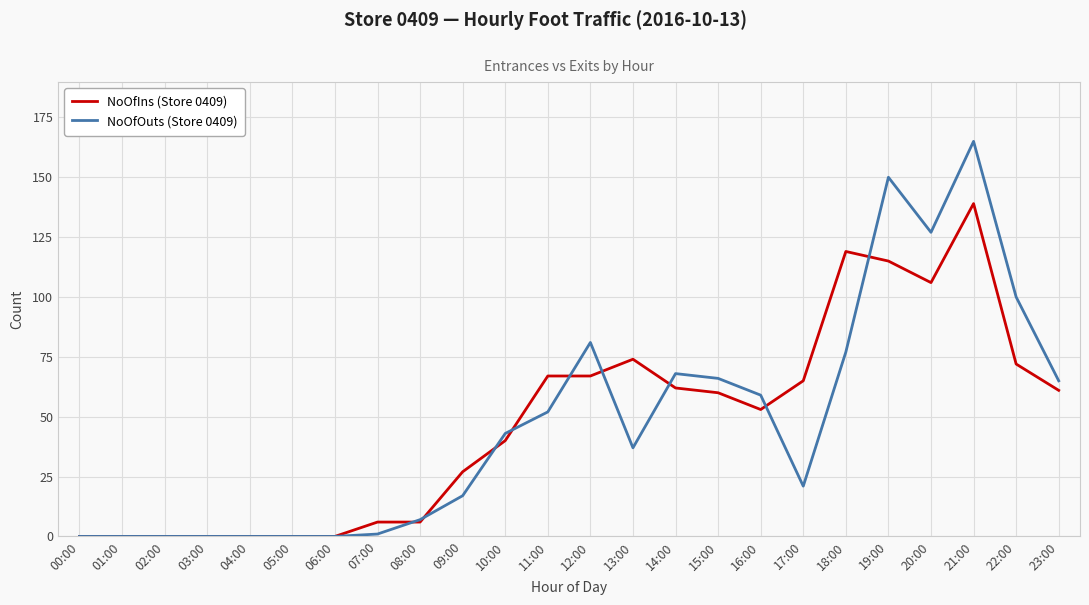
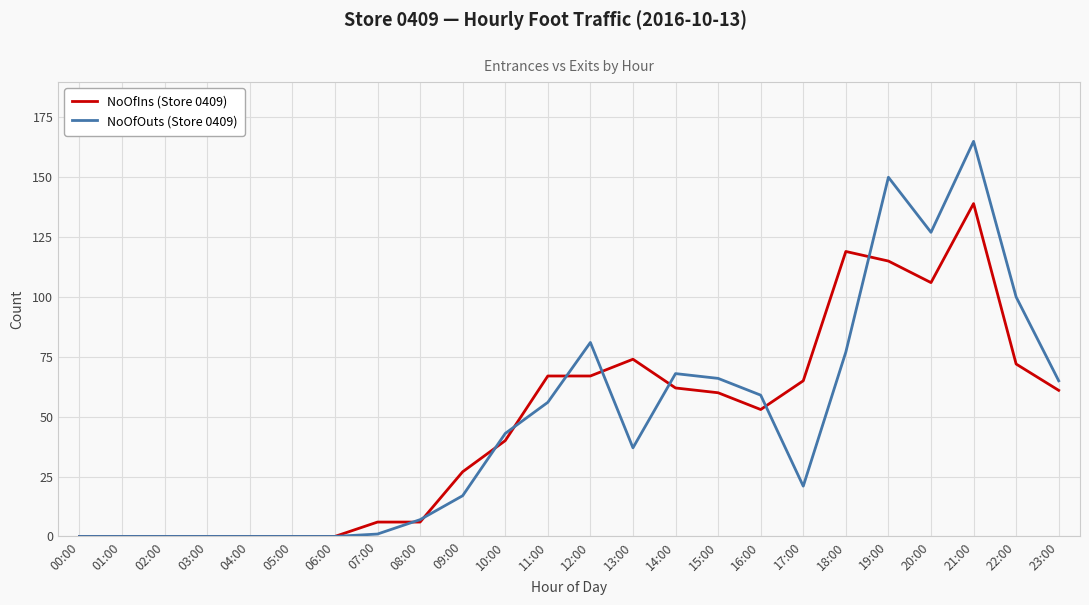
NoOfOuts (Store 0409), 11:00: 52 -> 56
